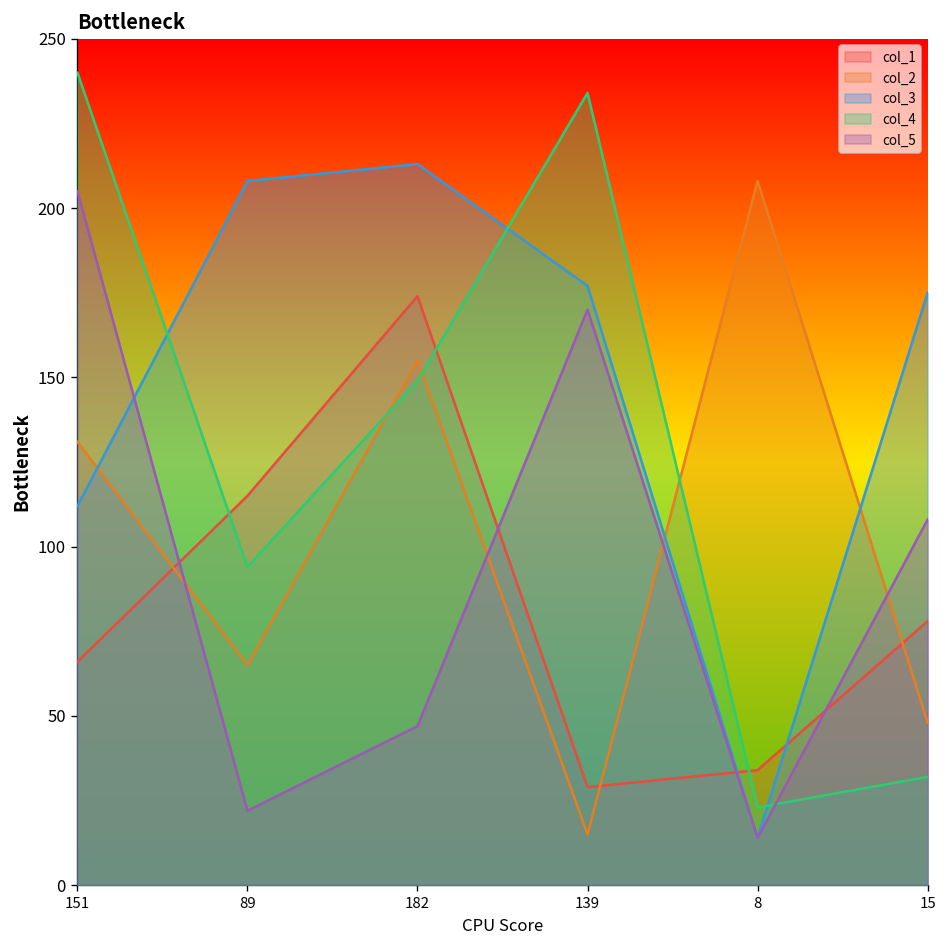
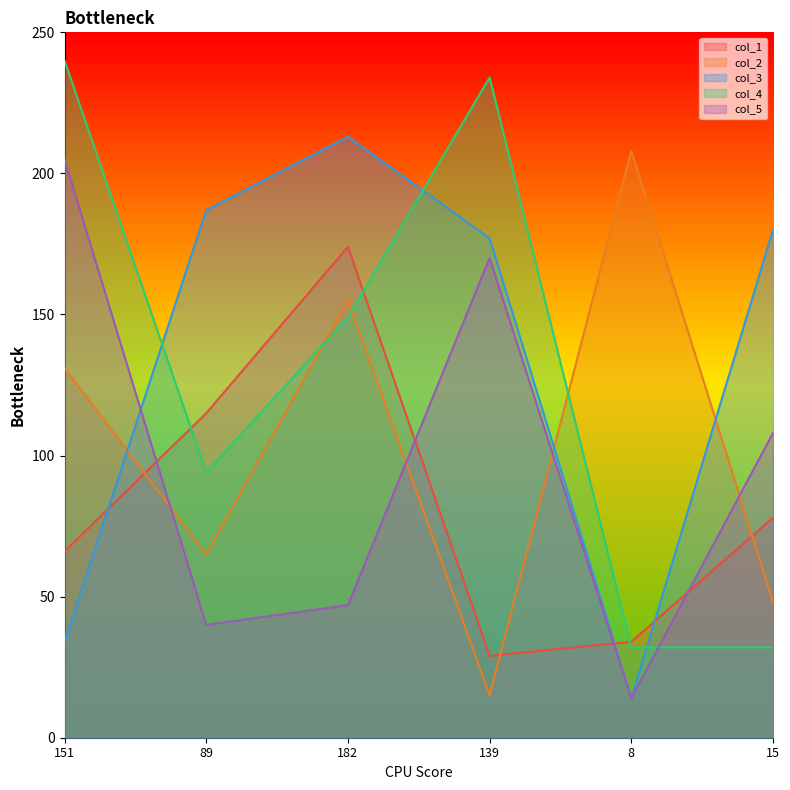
col_3, 151: 112 -> 34
col_3, 89: 208 -> 187
col_5, 89: 22 -> 40
col_4, 8: 23 -> 32
col_3, 15: 175 -> 180
